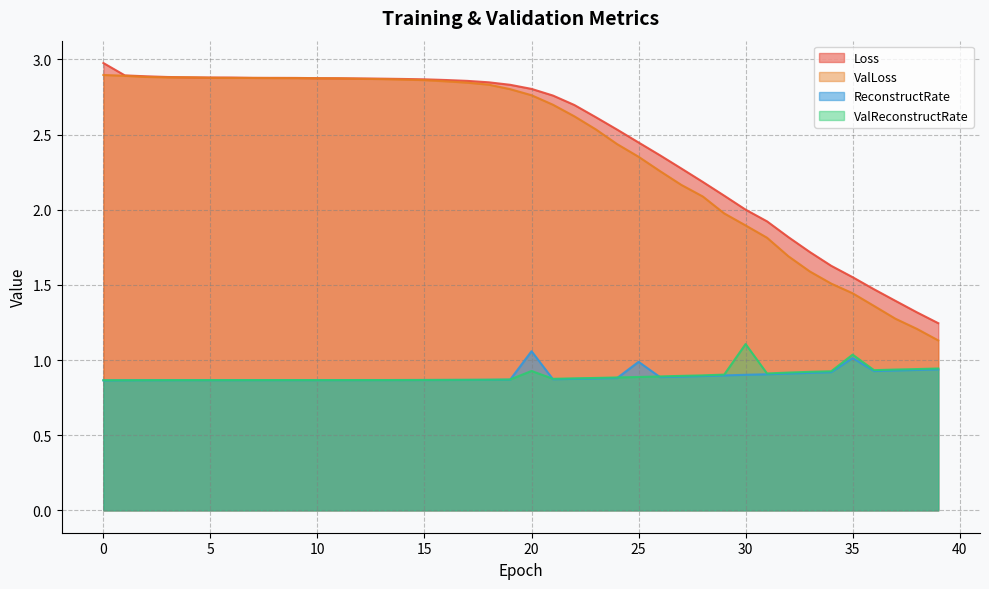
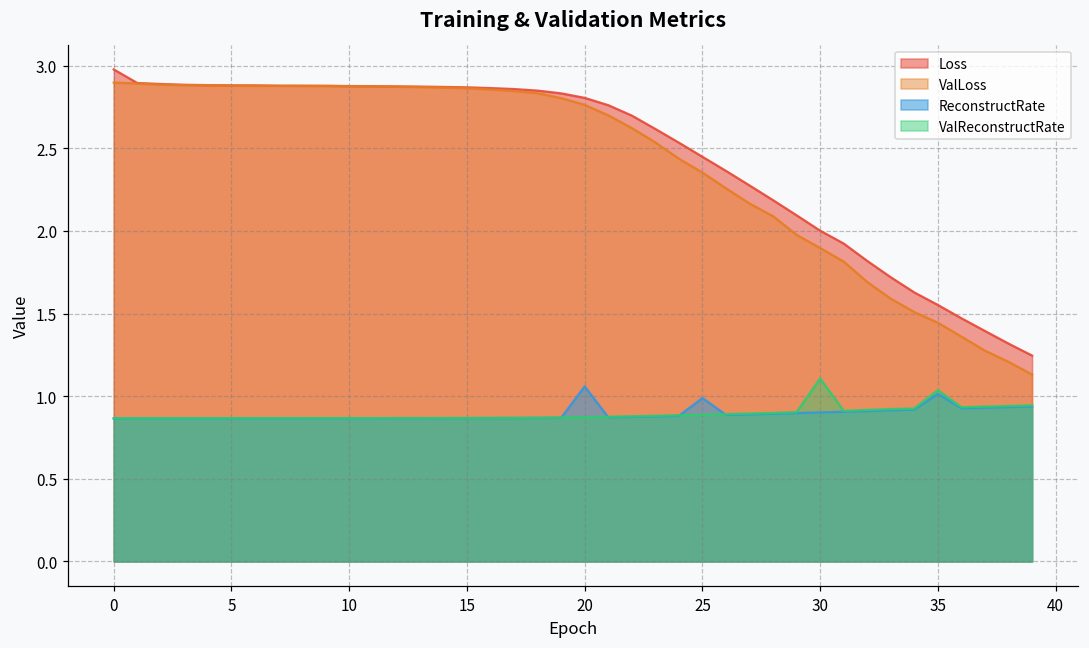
ValReconstructRate, 20: 0.93 -> 0.87
